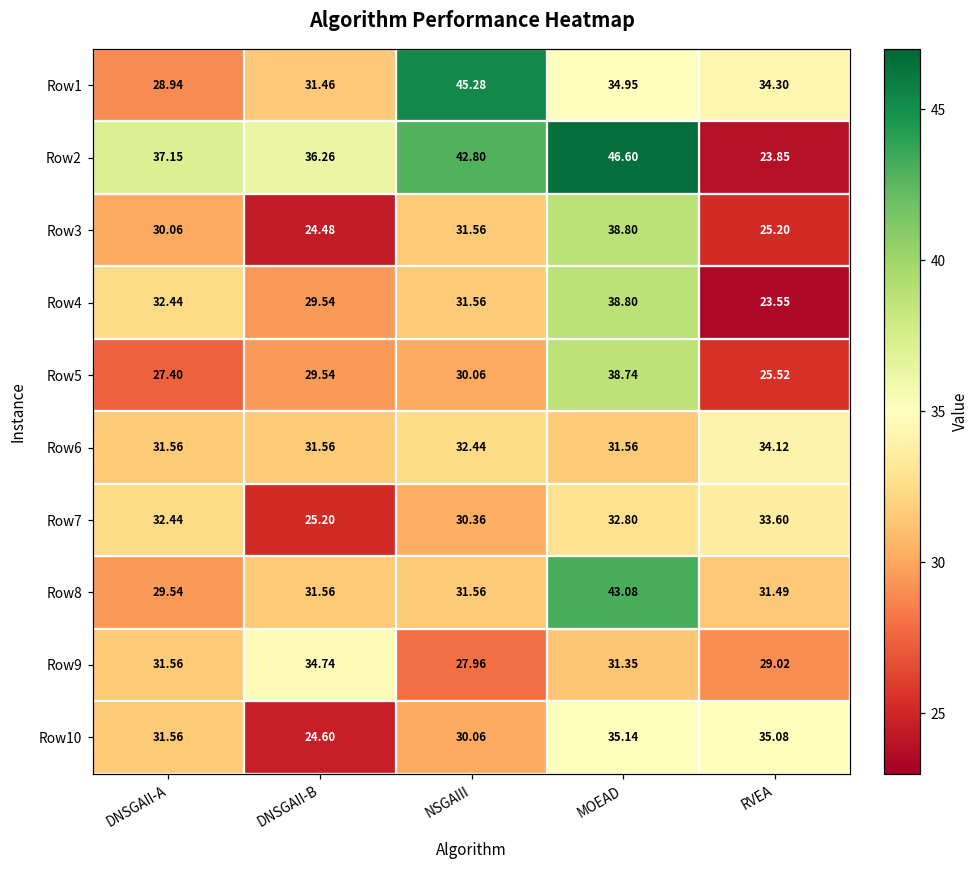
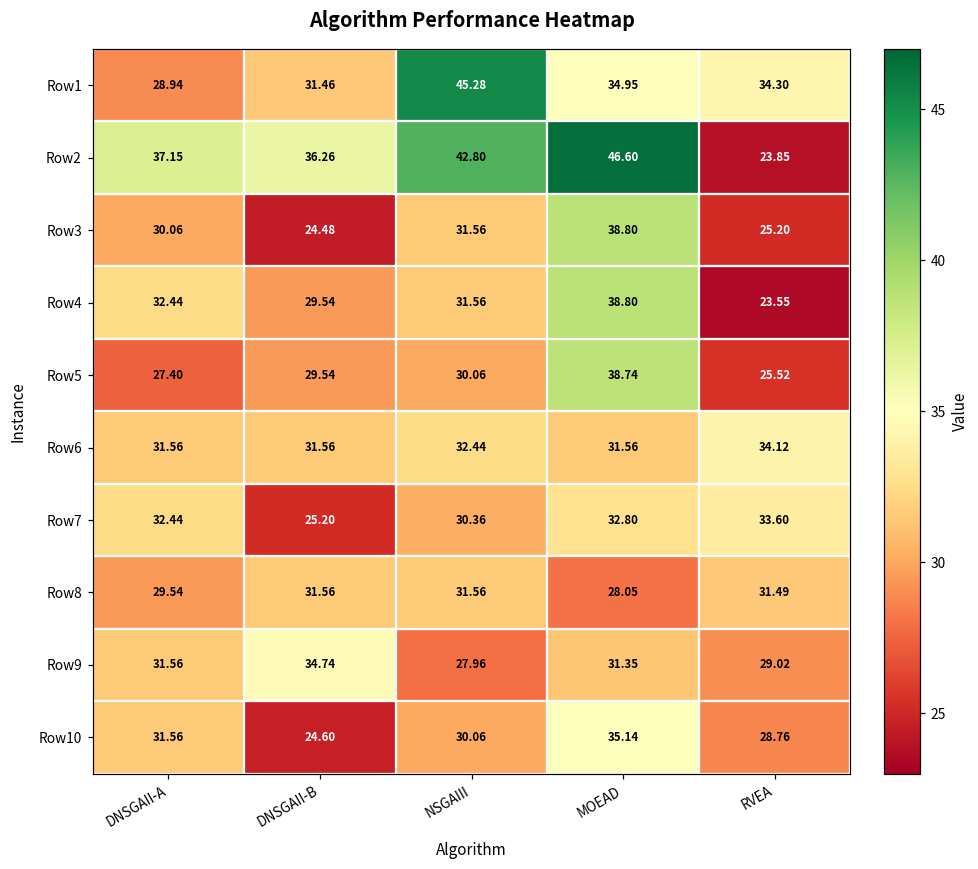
Row8, MOEAD: 43.08 -> 28.05
Row10, RVEA: 35.08 -> 28.76
